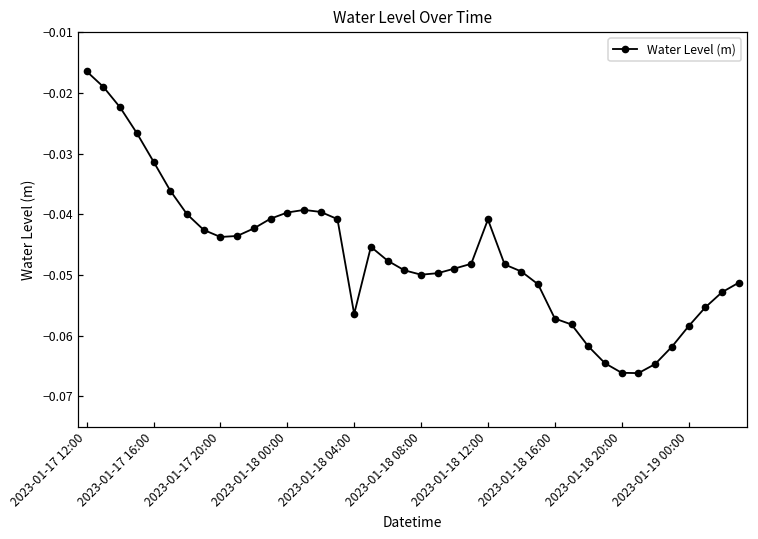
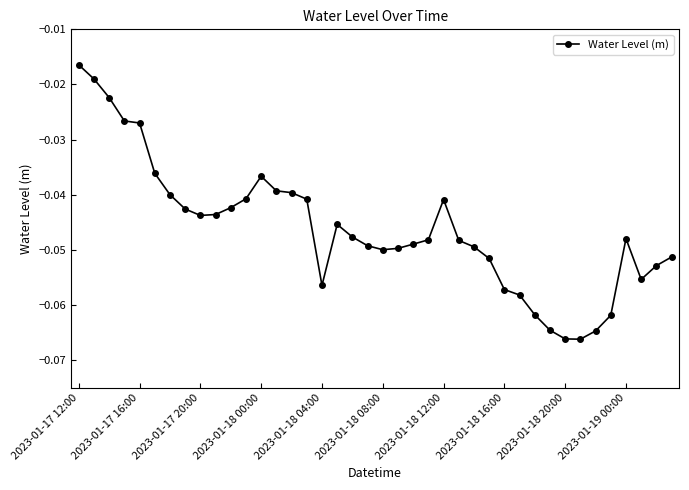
2023-01-17 16:00: -0.031 -> -0.027
2023-01-18 00:00: -0.040 -> -0.037
2023-01-19 00:00: -0.058 -> -0.048
